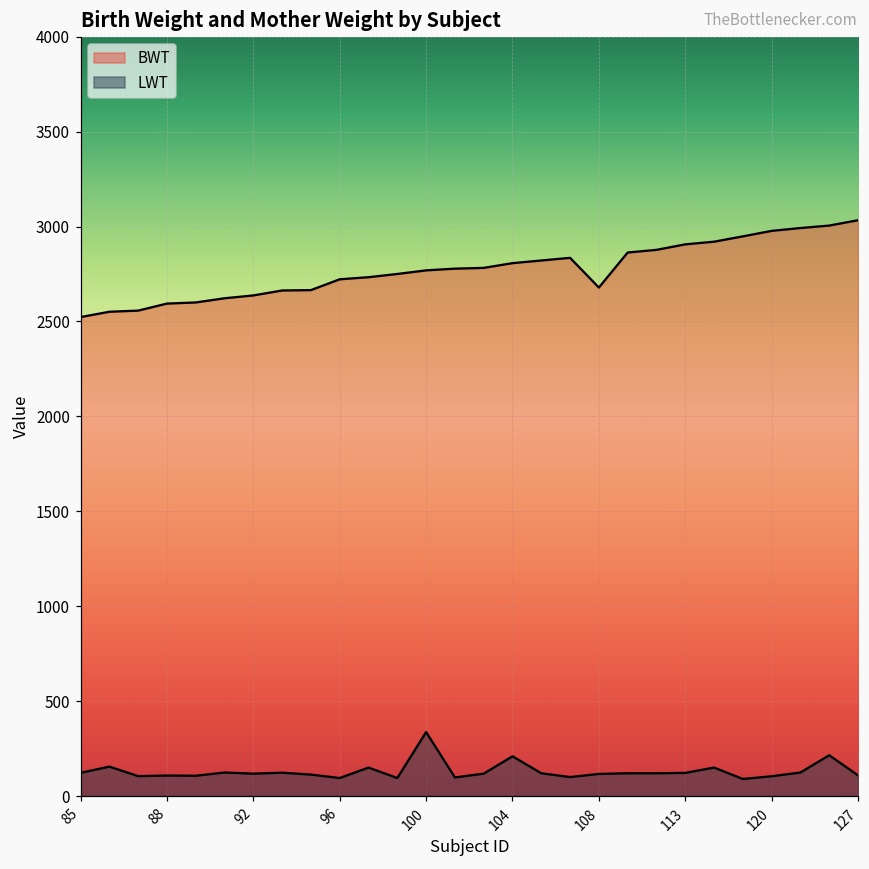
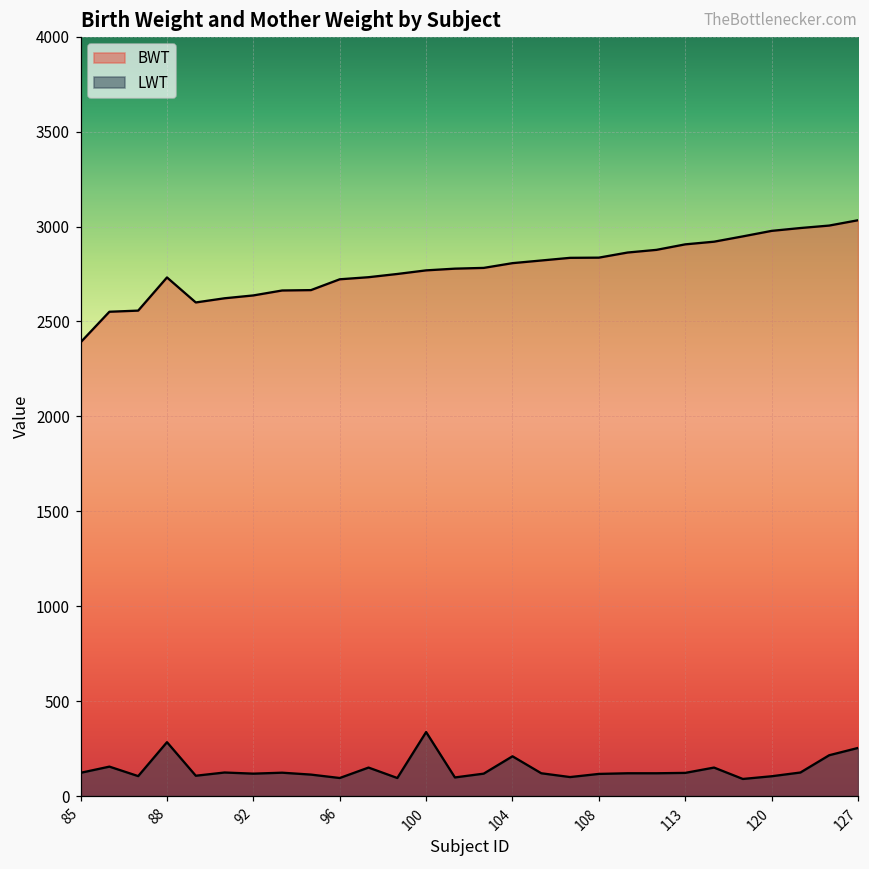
BWT, 85: 2520 -> 2390
BWT, 88: 2590 -> 2730
LWT, 88: 110 -> 280
BWT, 108: 2680 -> 2840
LWT, 127: 110 -> 250
